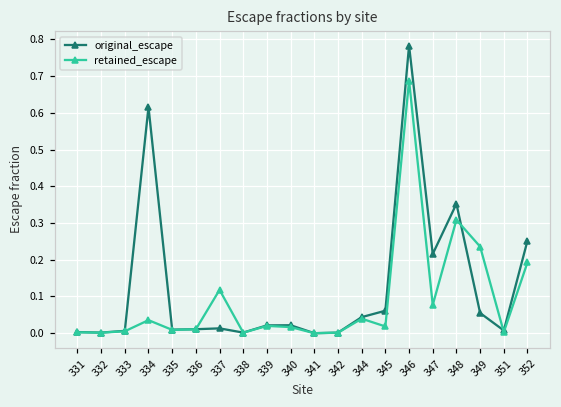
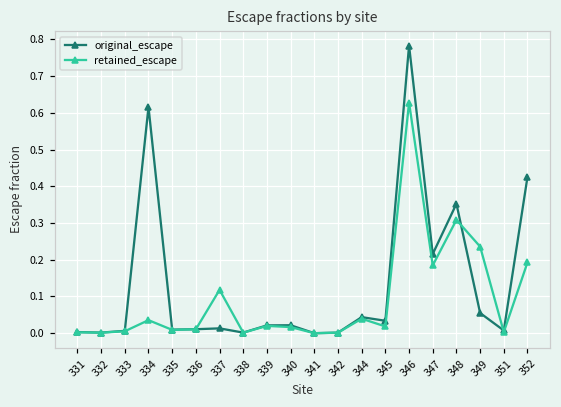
original_escape, 345: 0.06 -> 0.03
retained_escape, 346: 0.69 -> 0.63
retained_escape, 347: 0.08 -> 0.18
original_escape, 352: 0.25 -> 0.43
